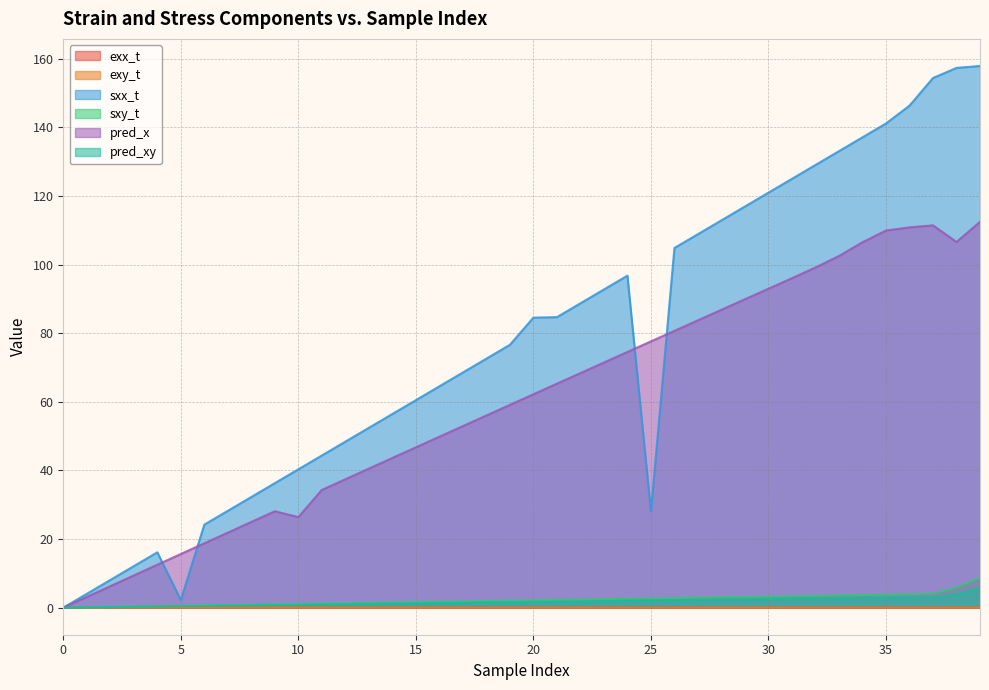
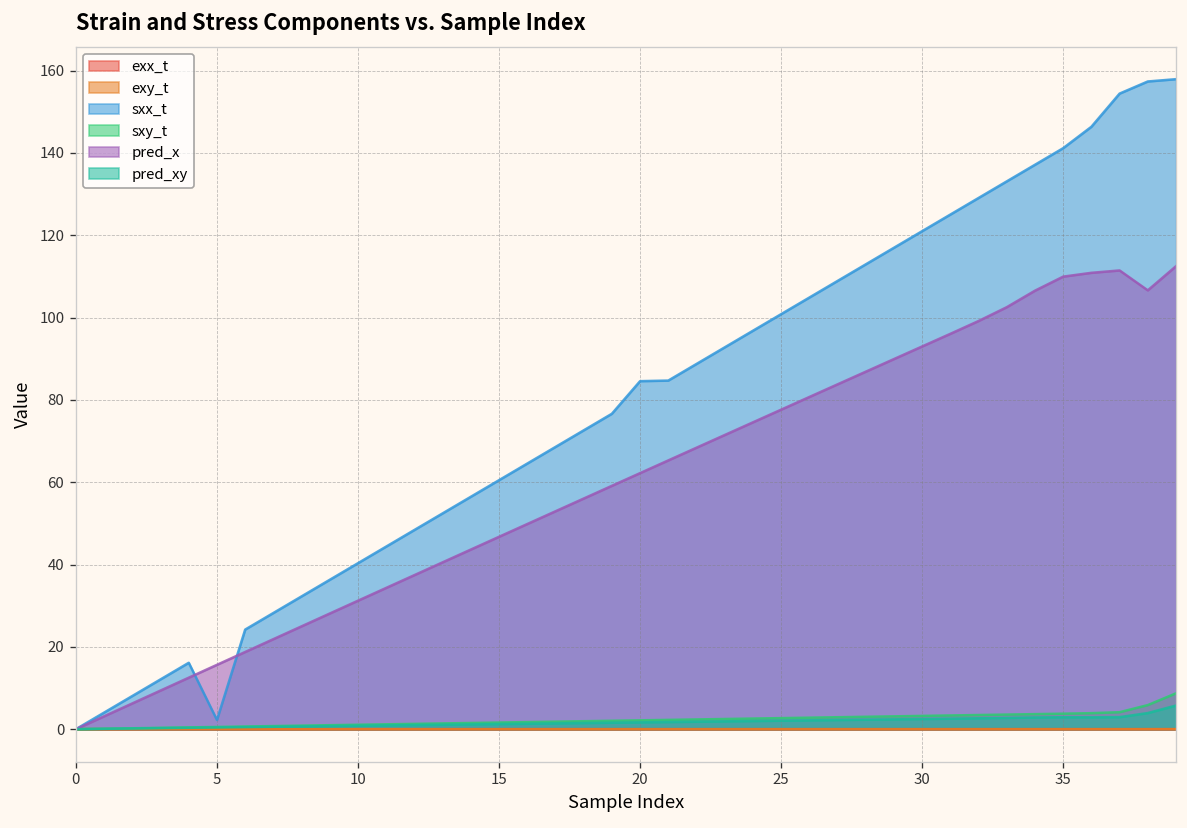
pred_x, 10: 26 -> 31
sxx_t, 25: 28 -> 101
